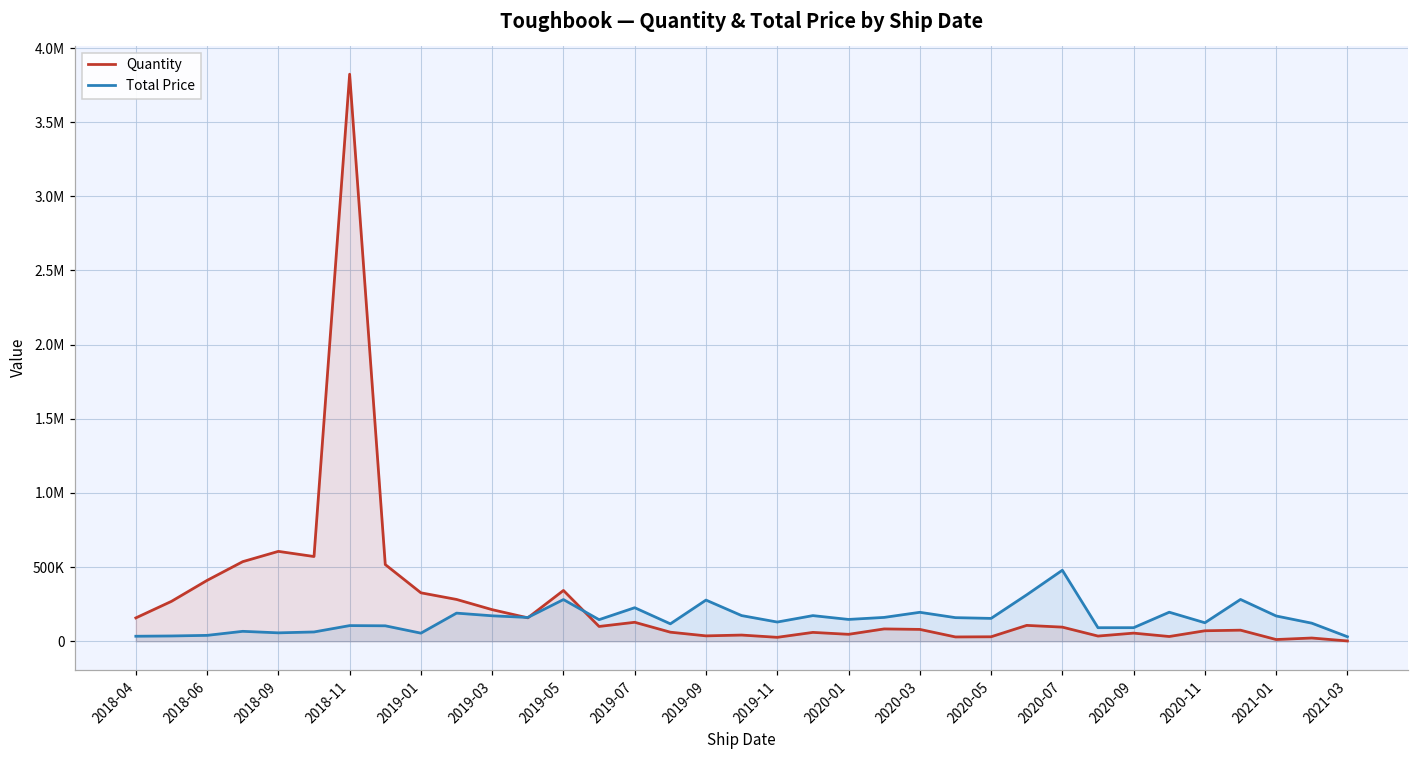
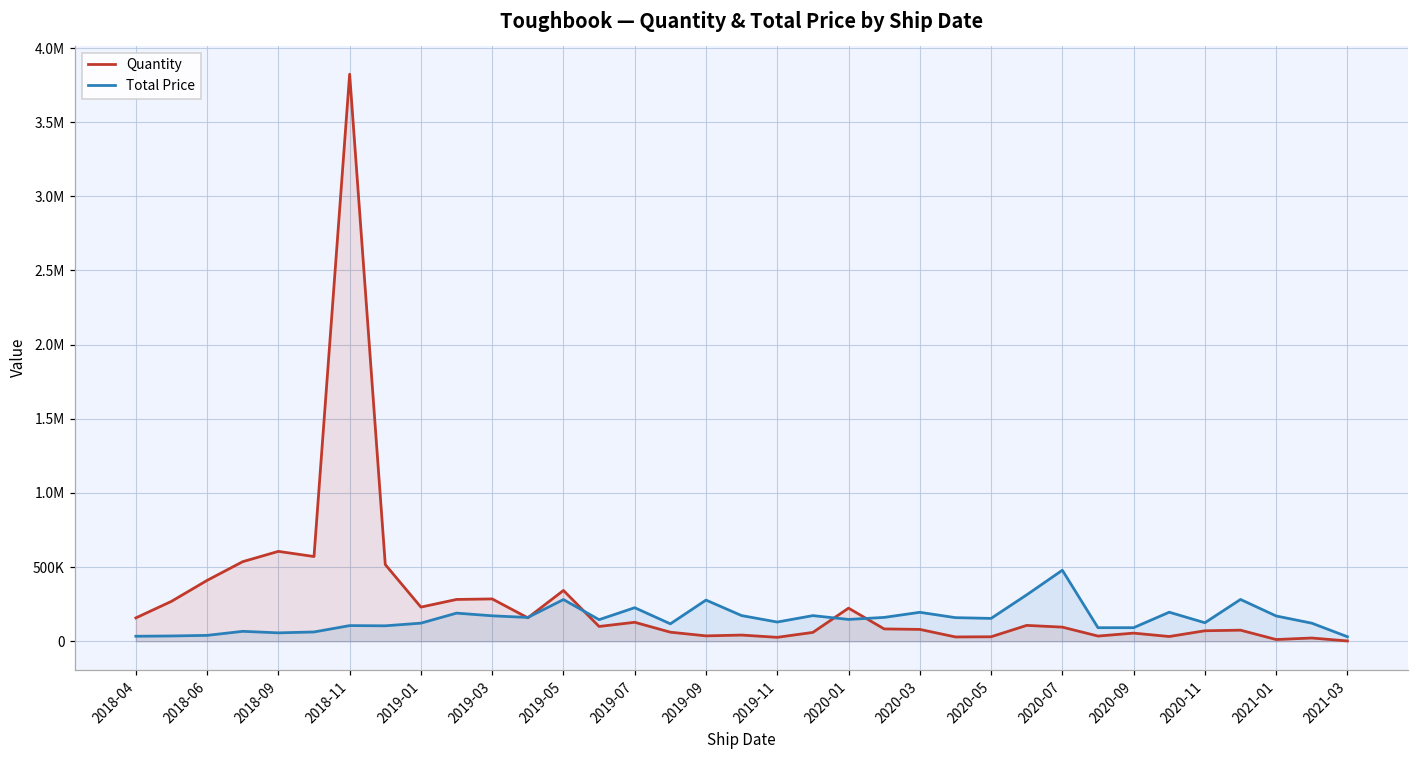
Quantity, 2019-01: 330000 -> 230000
Total Price, 2019-01: 50000 -> 120000
Quantity, 2019-03: 210000 -> 290000
Quantity, 2020-01: 50000 -> 220000
